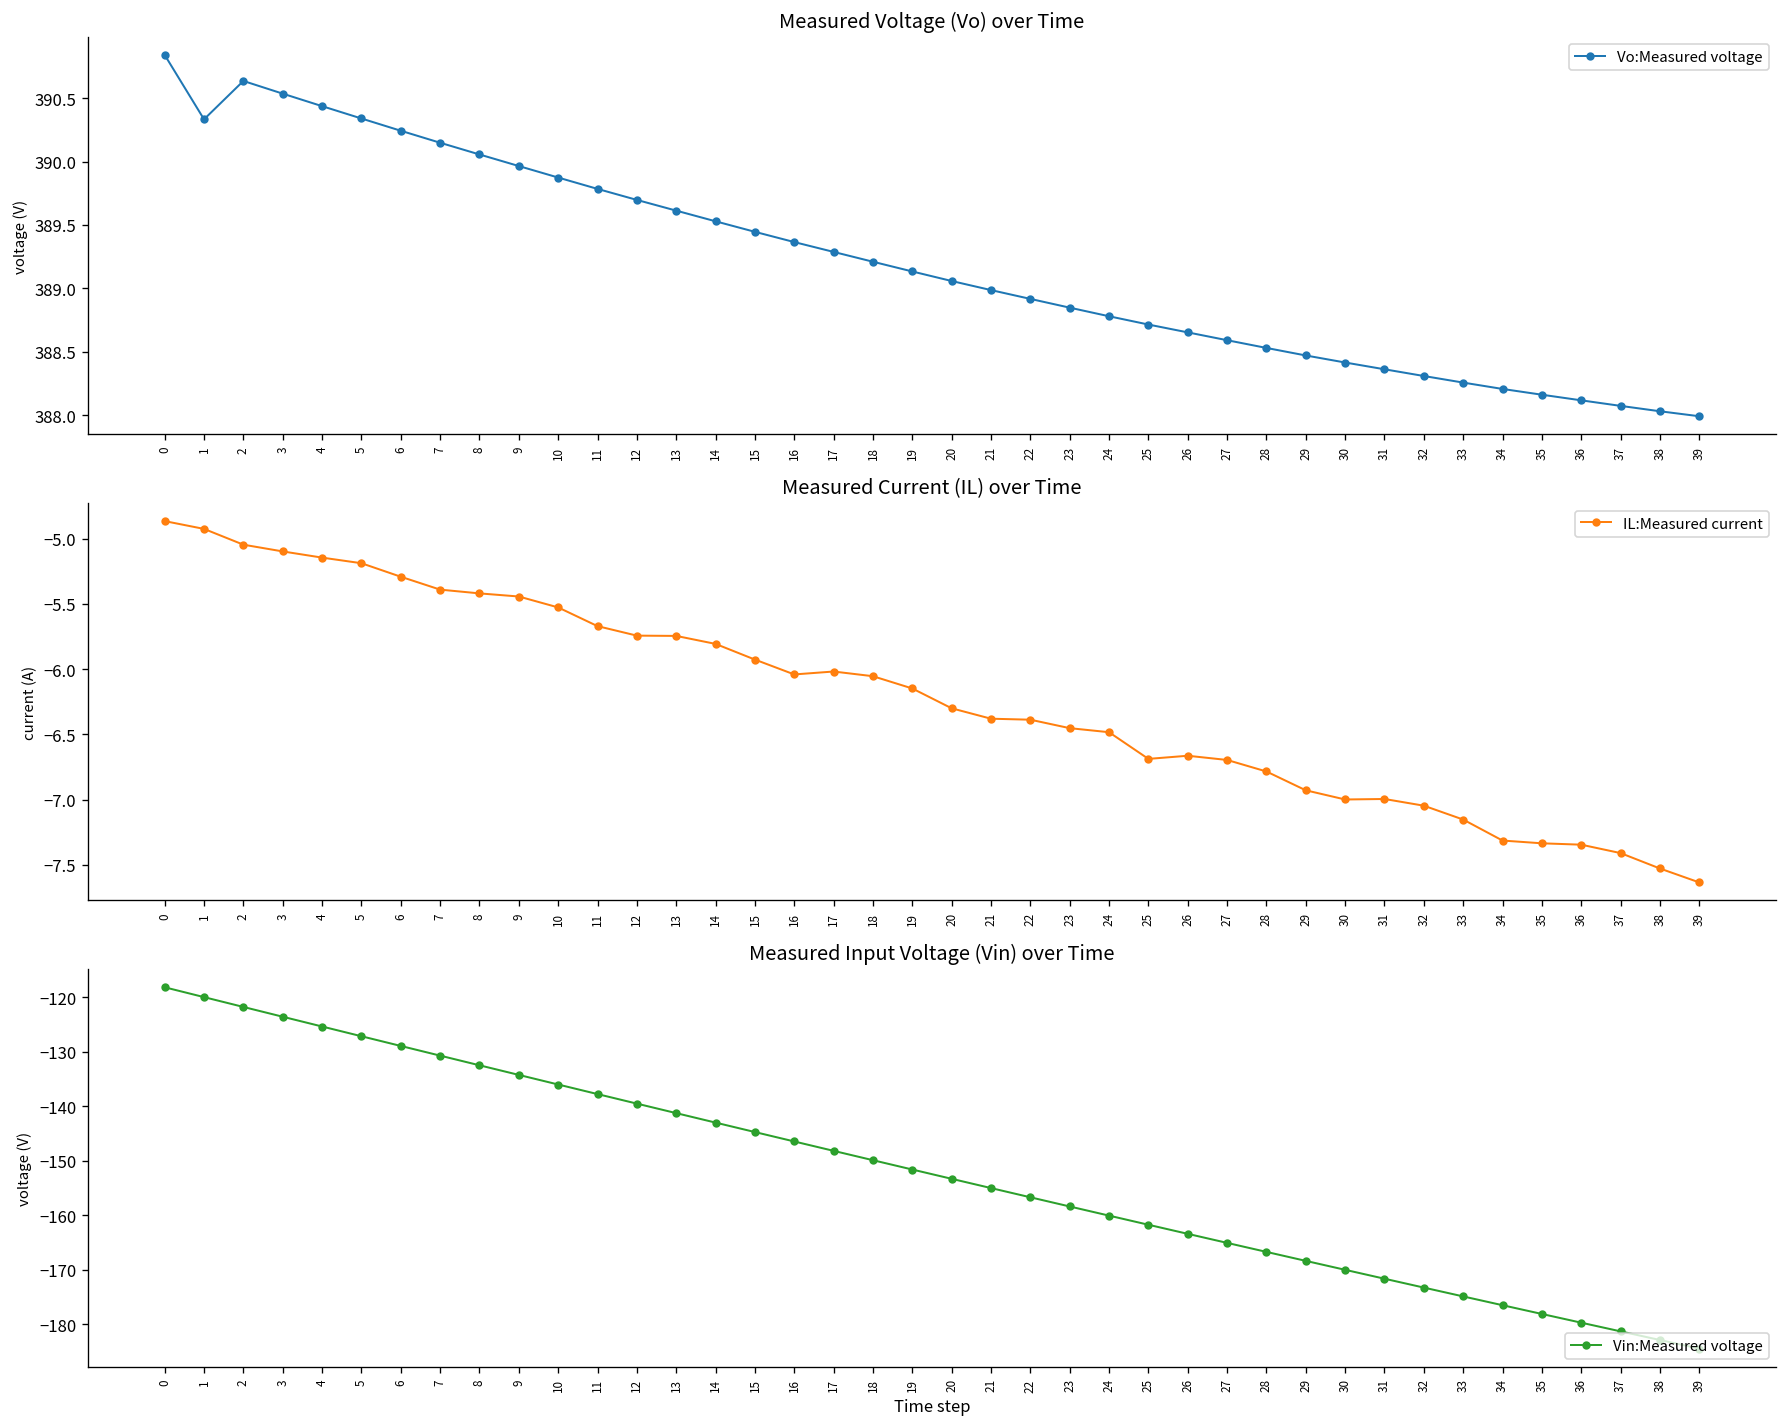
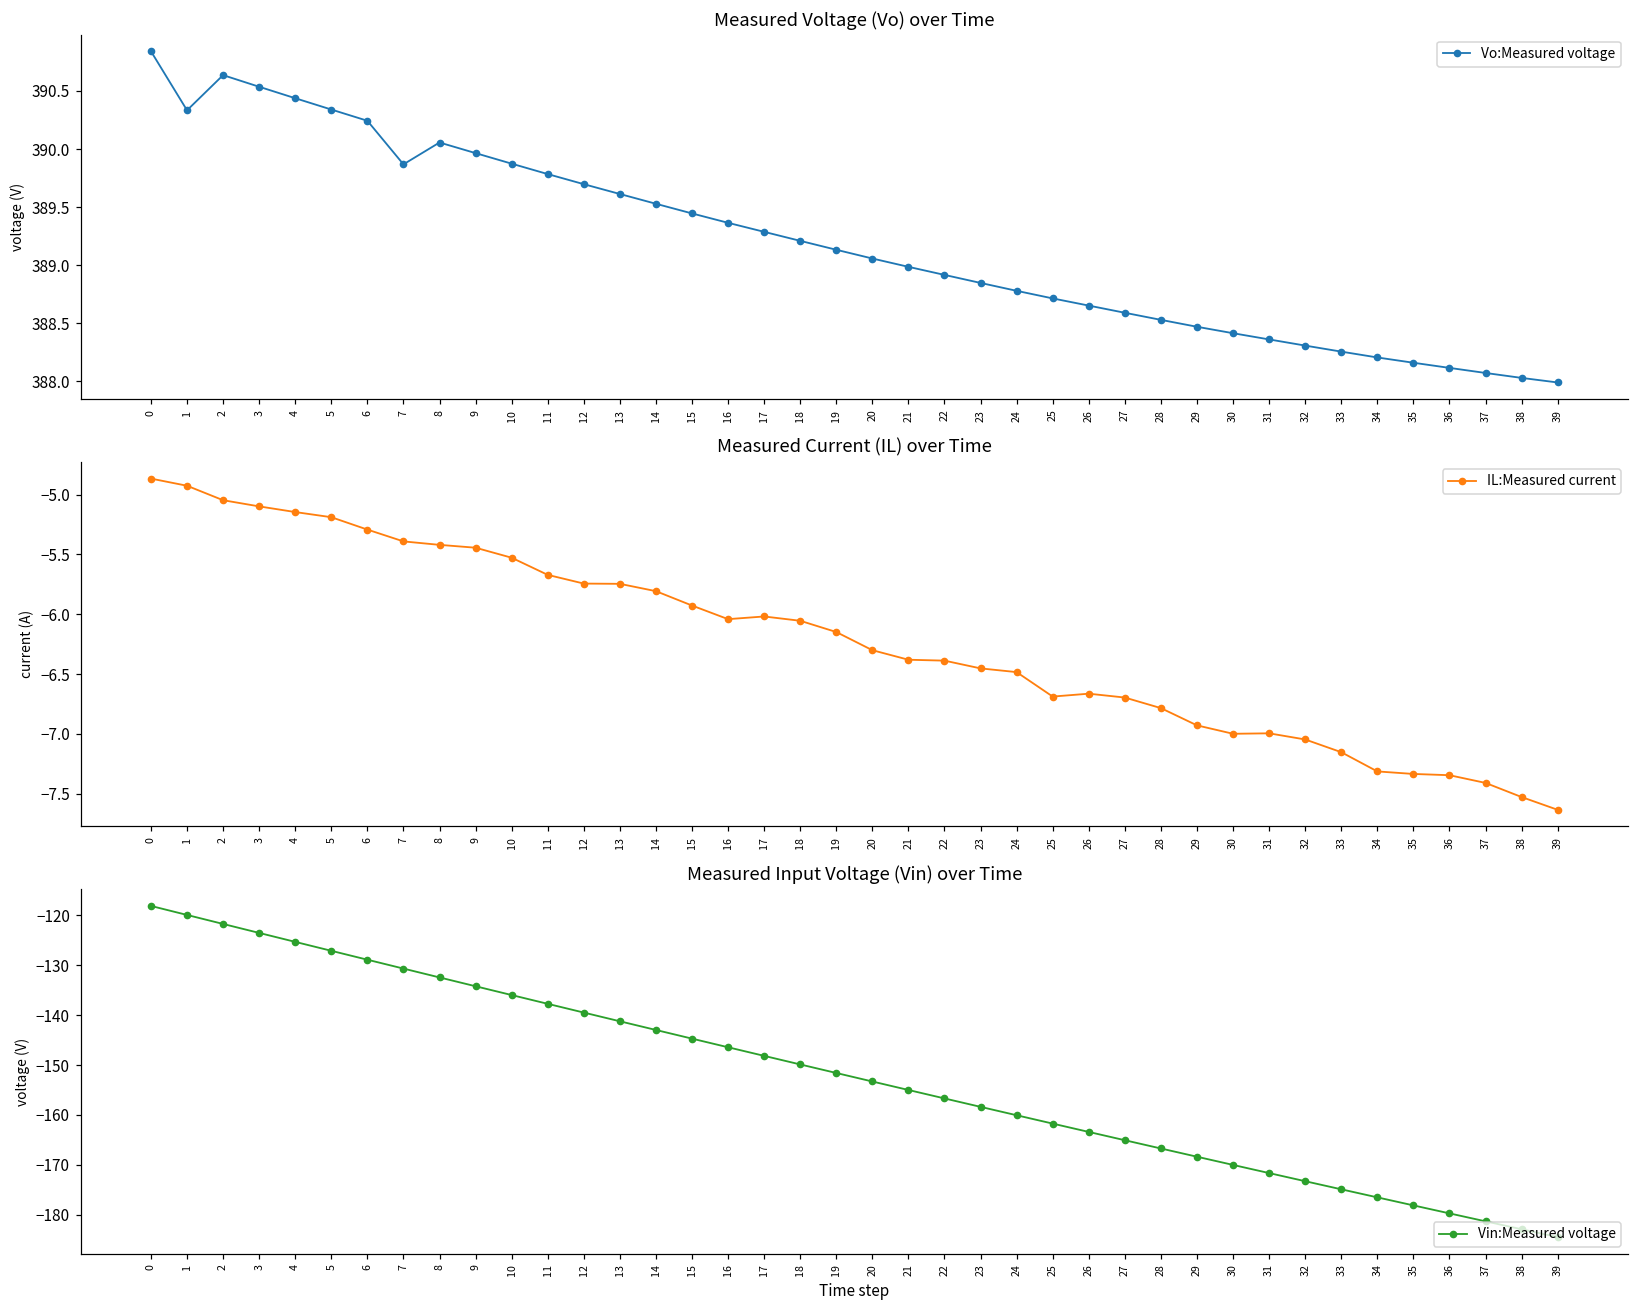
Measured Voltage (Vo) over Time, 7: 390.15 -> 389.87
